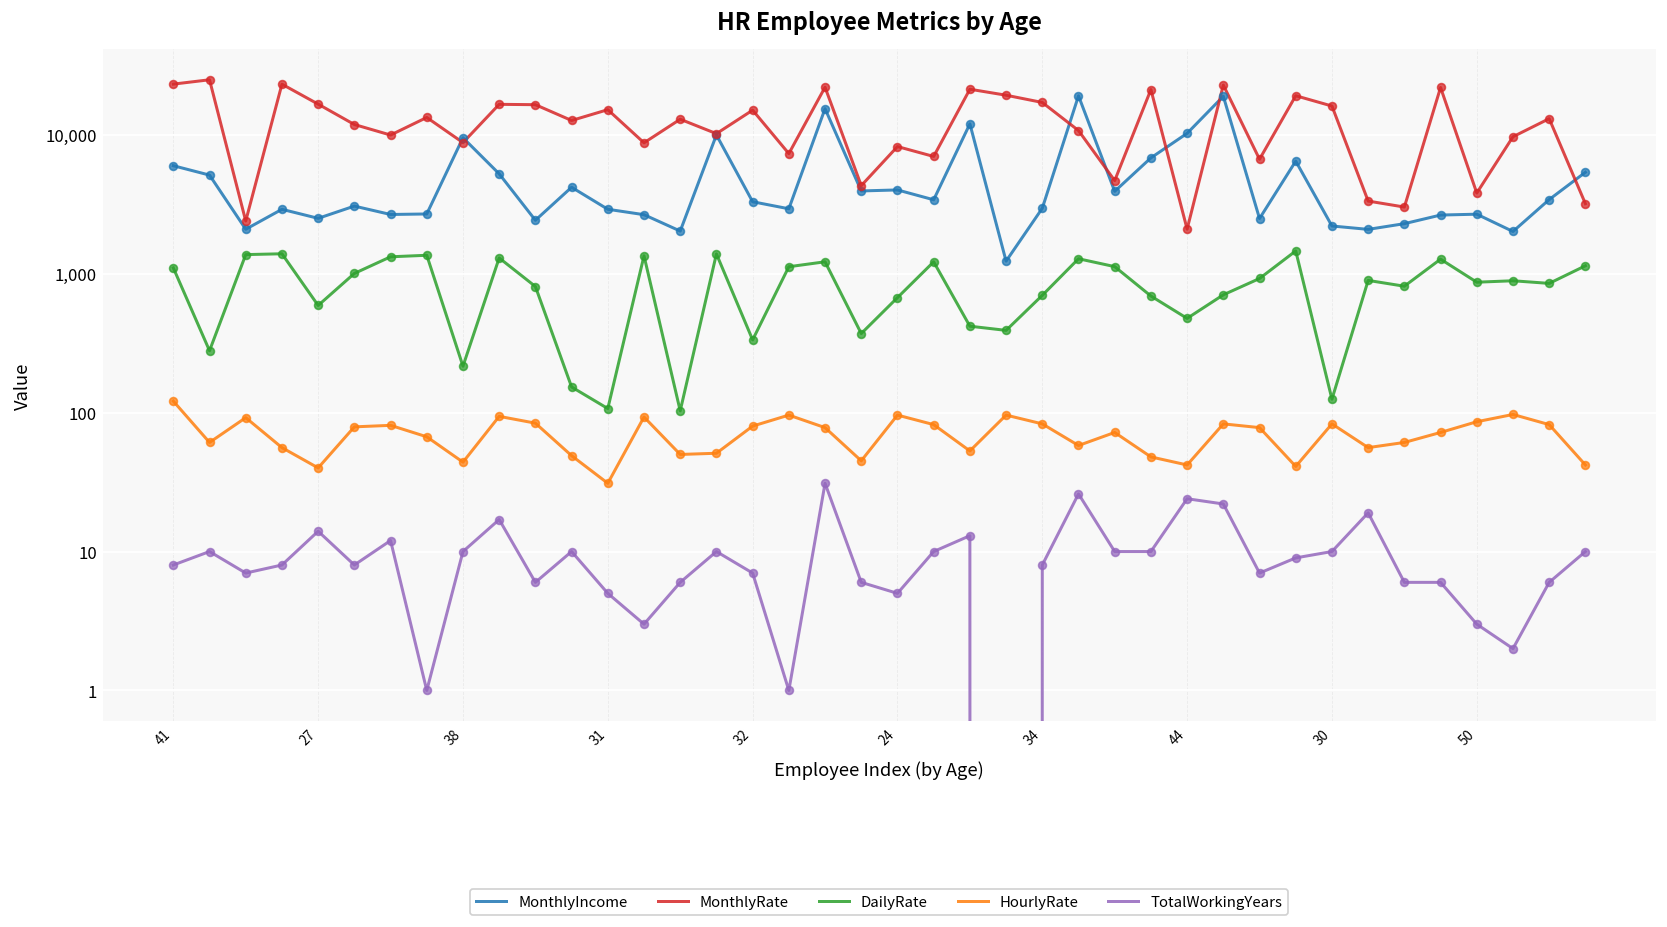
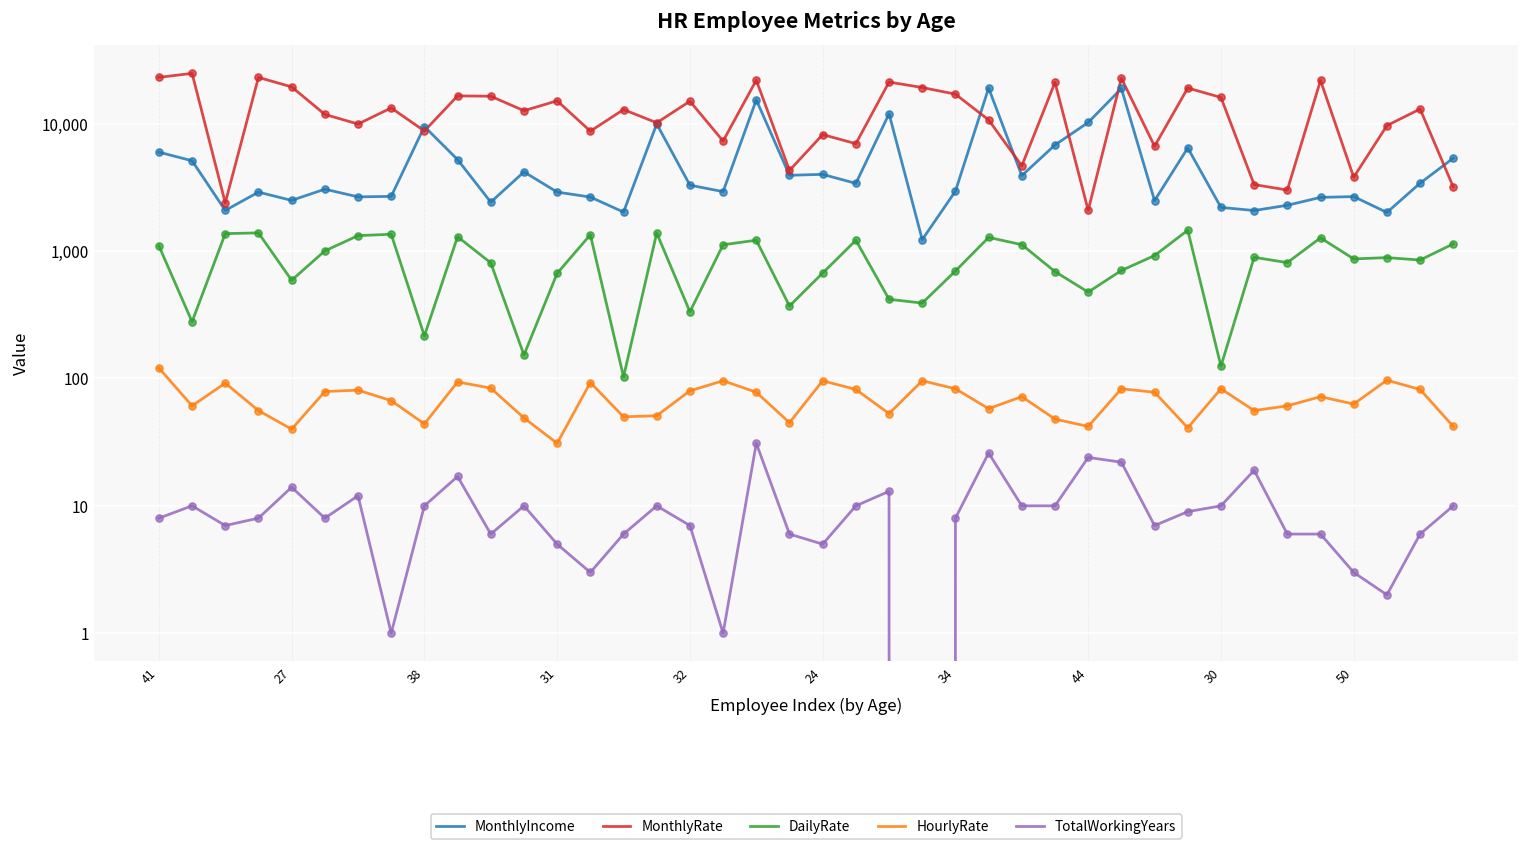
MonthlyRate, 27: 17,000 -> 20,000
DailyRate, 31: 110 -> 700
HourlyRate, 50: 90 -> 60
